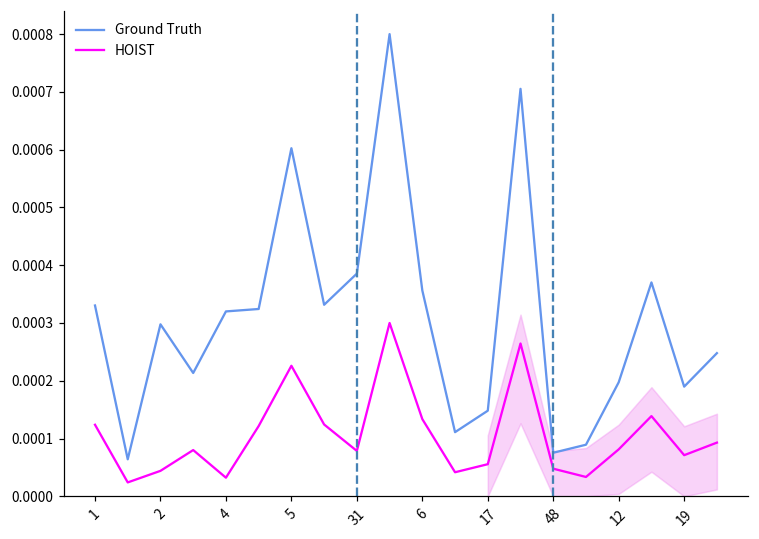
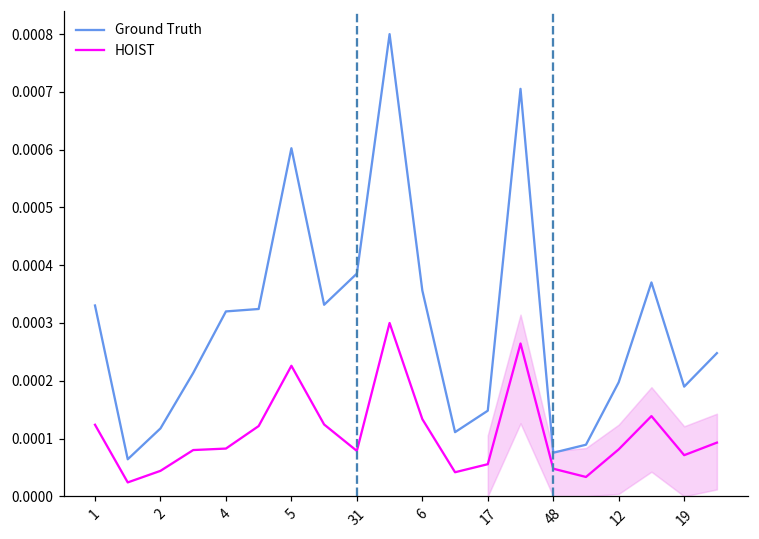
Ground Truth, 2: 0.00030 -> 0.00012
HOIST, 4: 0.00003 -> 0.00008
